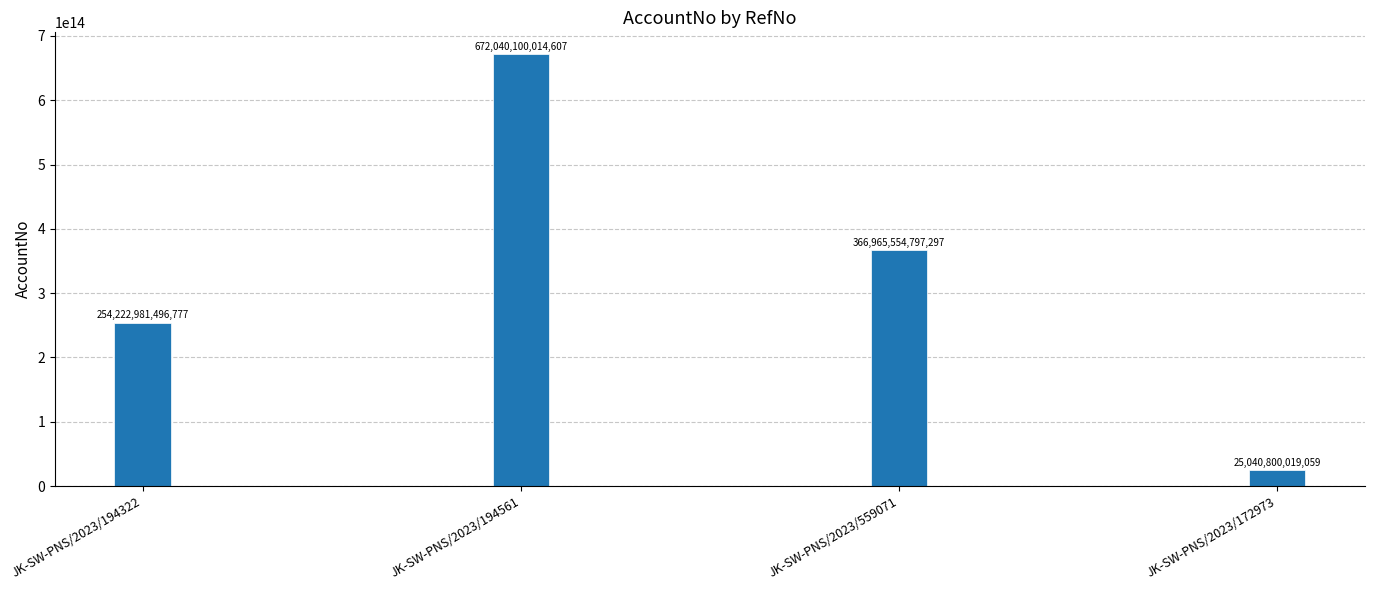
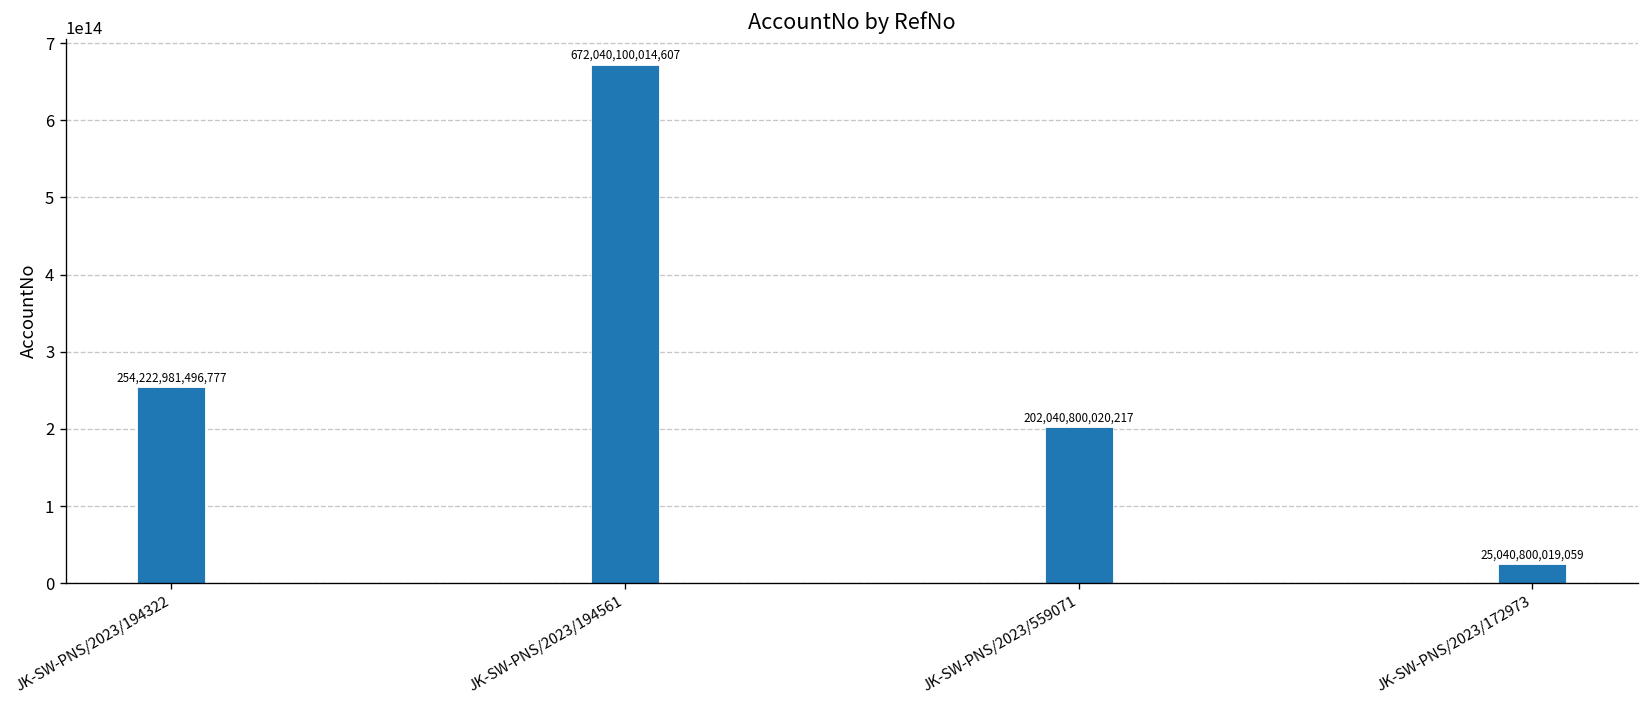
JK-SW-PNS/2023/559071: 366,965,554,797,297 -> 202,040,800,020,217
